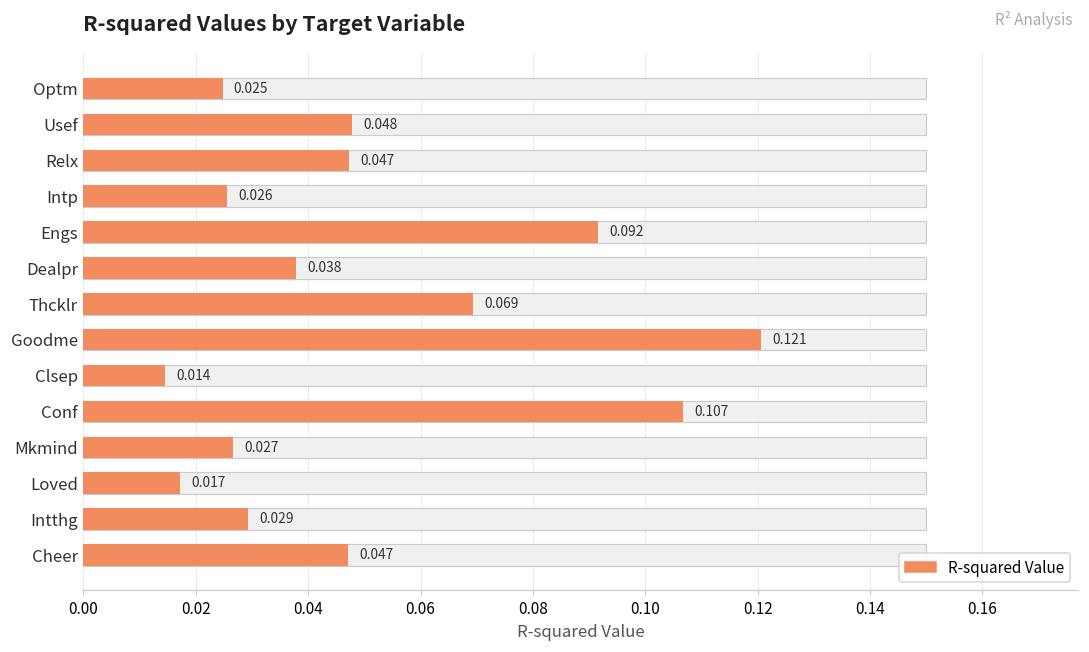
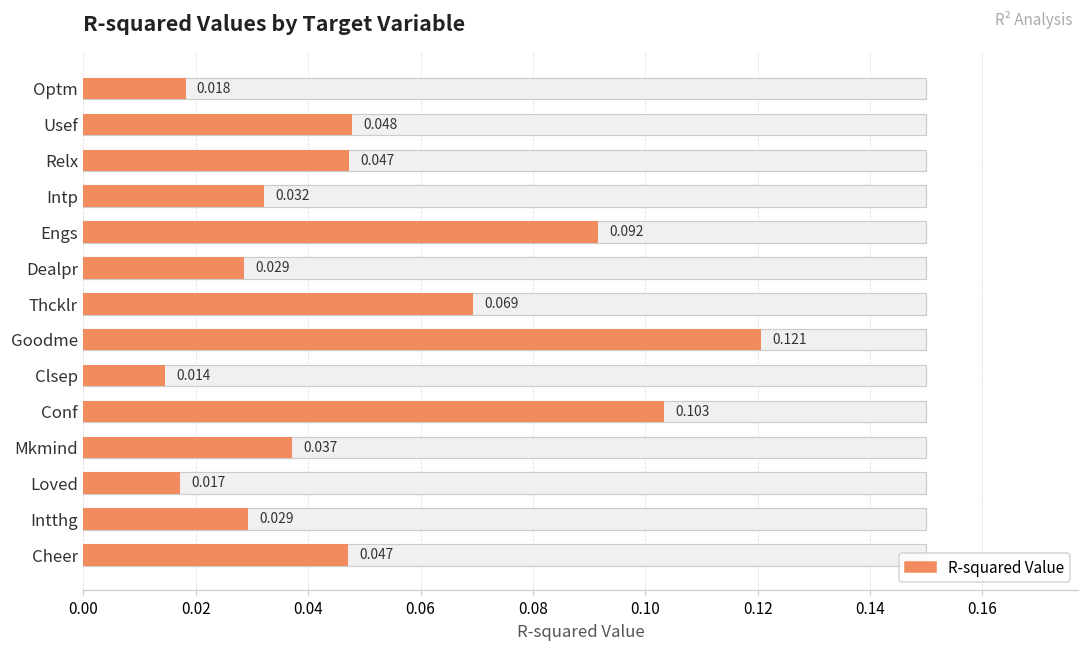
R-squared Value, Optm: 0.025 -> 0.018
R-squared Value, Intp: 0.026 -> 0.032
R-squared Value, Dealpr: 0.038 -> 0.029
R-squared Value, Conf: 0.107 -> 0.103
R-squared Value, Mkmind: 0.027 -> 0.037
